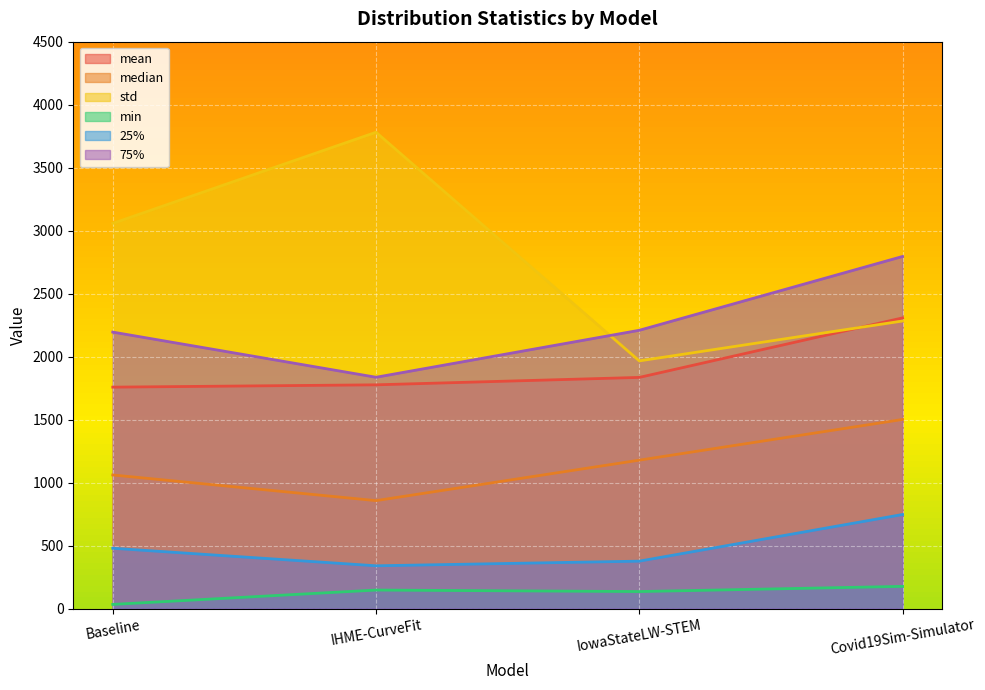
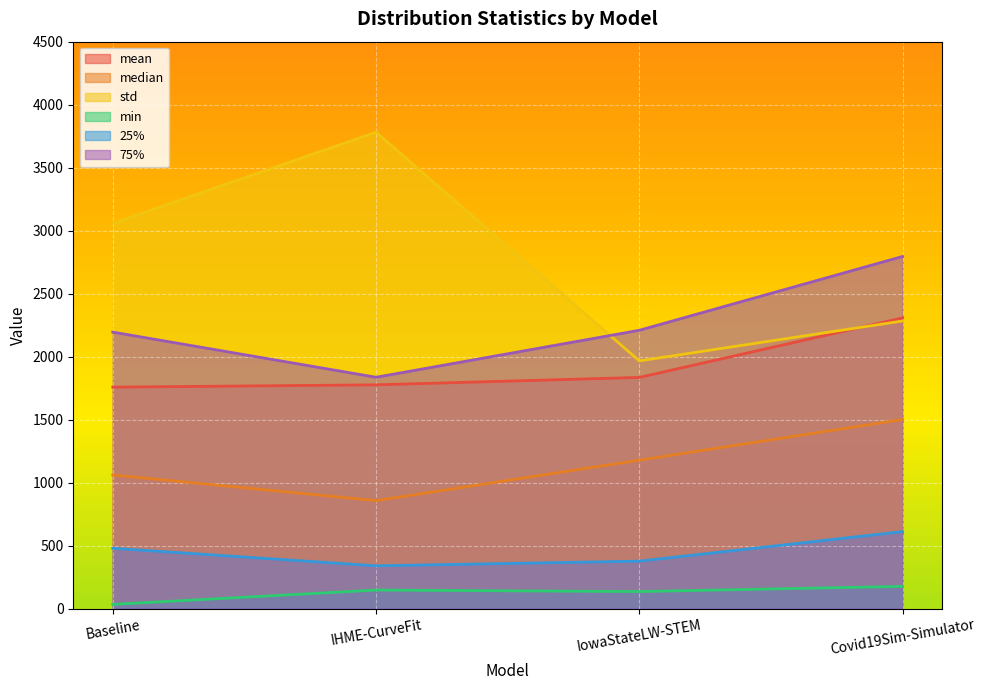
25%, Covid19Sim-Simulator: 750 -> 610
